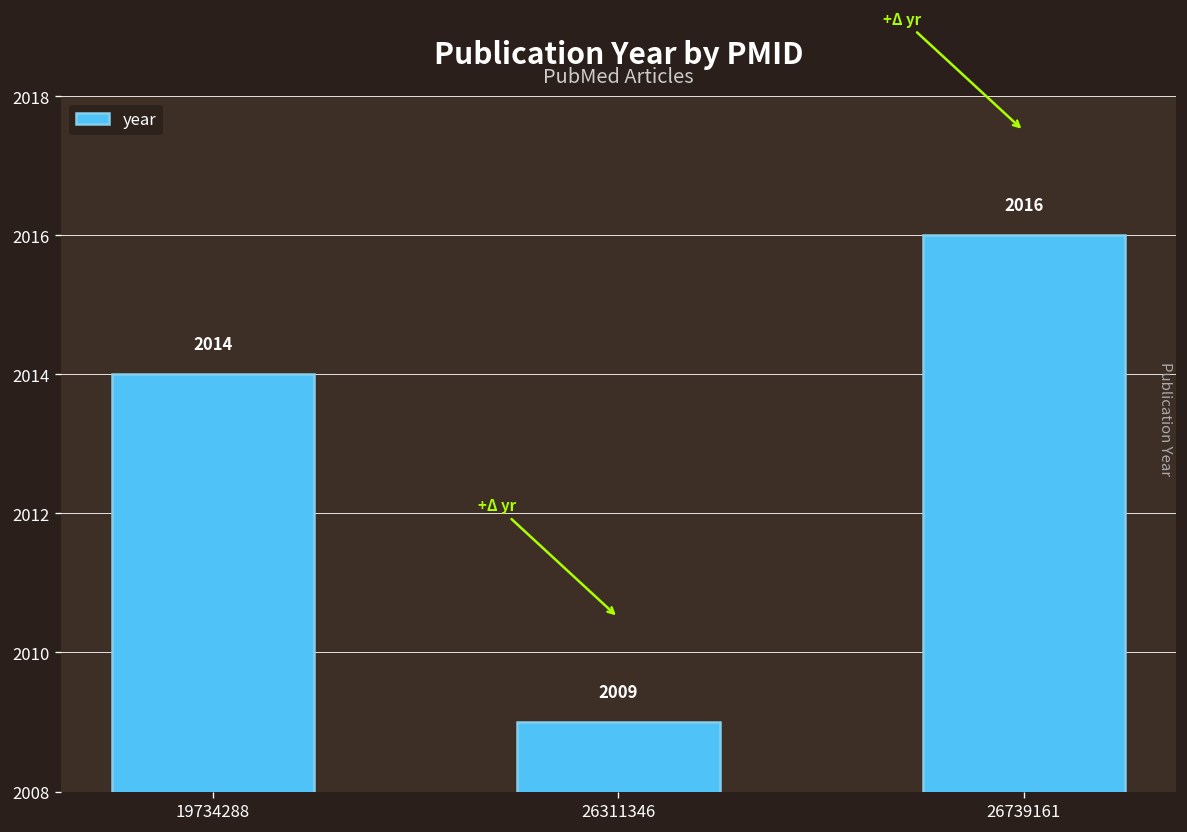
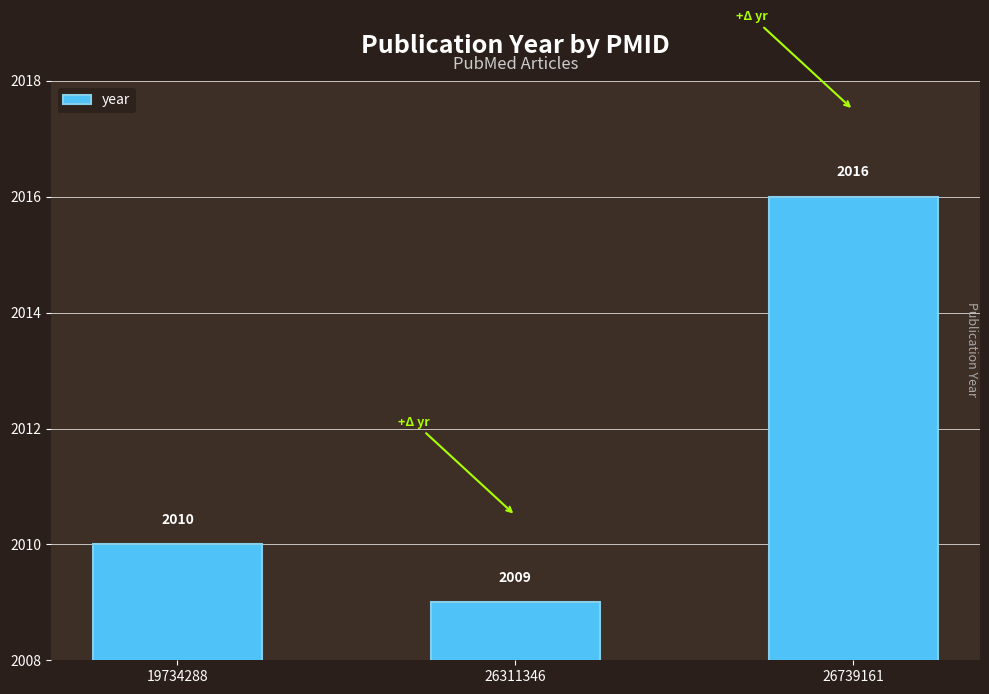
19734288: 2014 -> 2010
